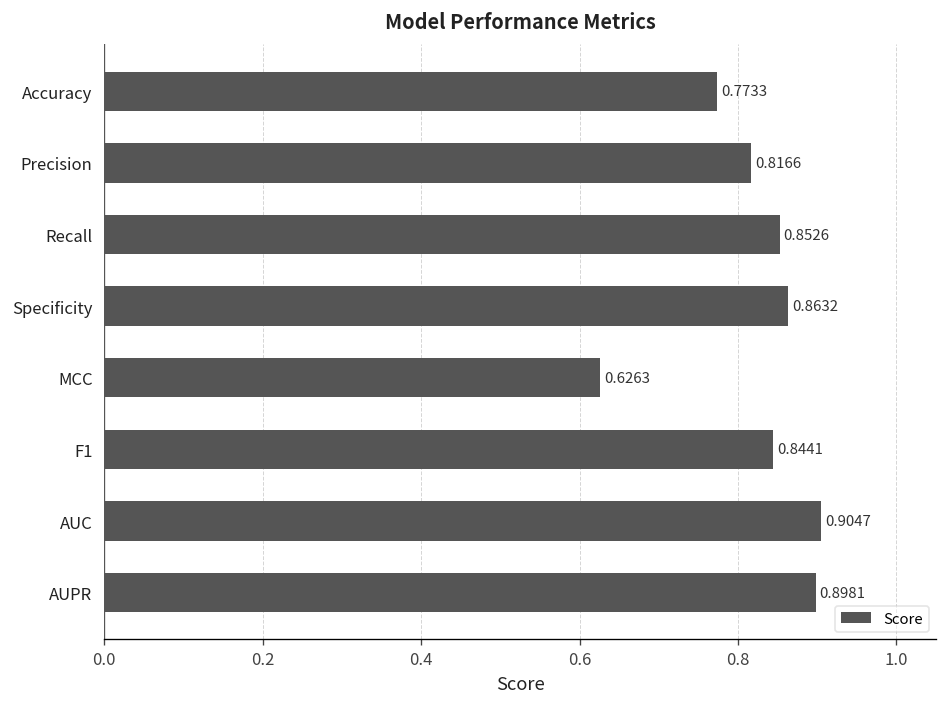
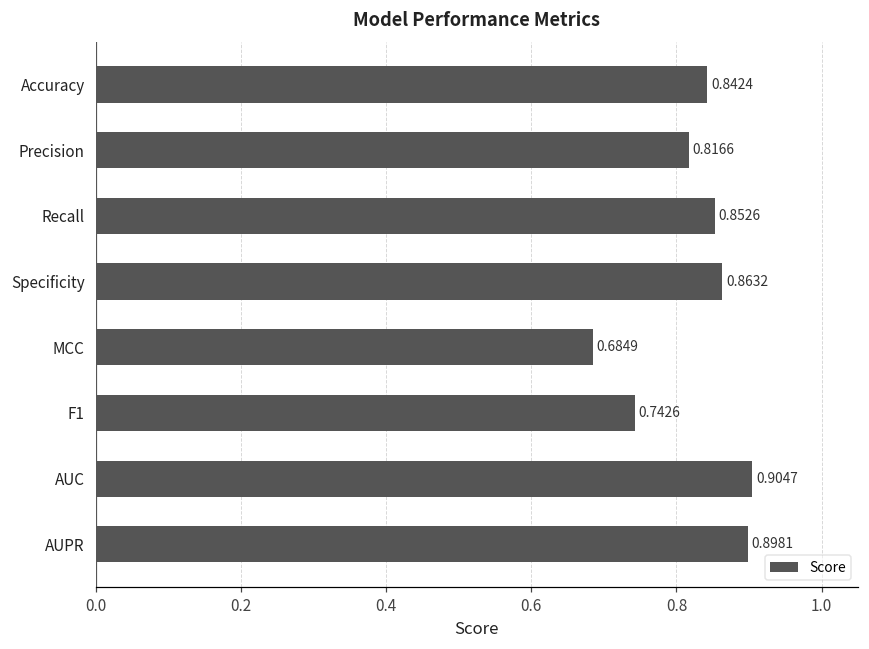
Accuracy: 0.7733 -> 0.8424
MCC: 0.6263 -> 0.6849
F1: 0.8441 -> 0.7426
